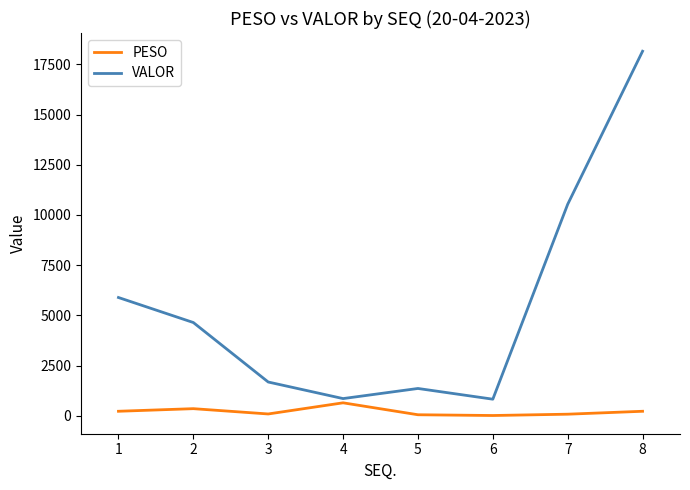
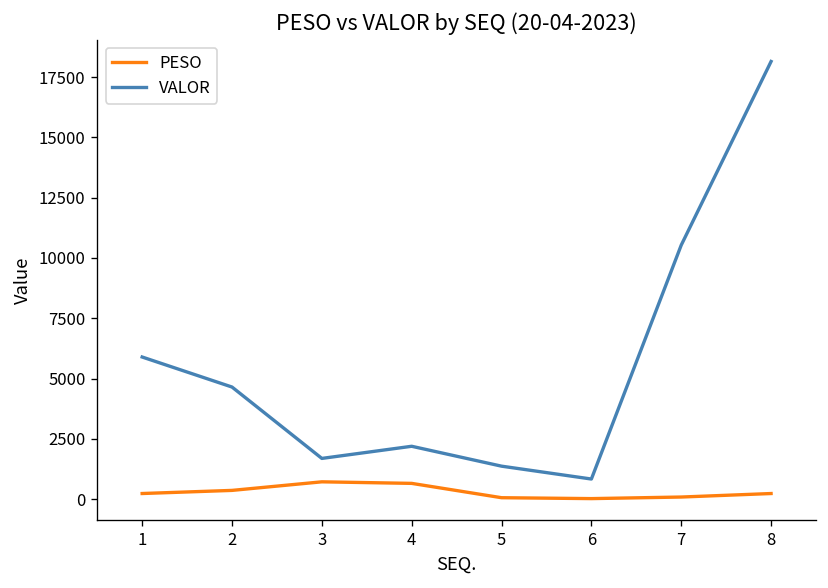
PESO, 3: 100 -> 700
VALOR, 4: 900 -> 2200
